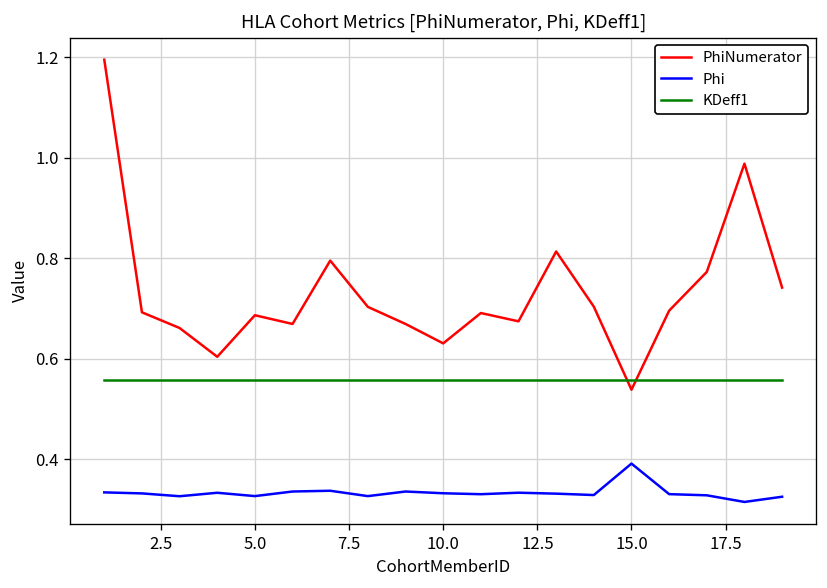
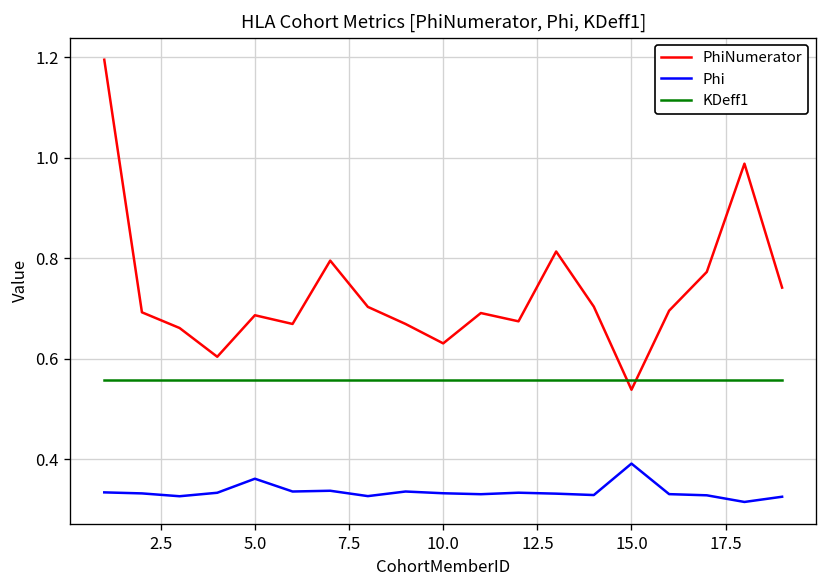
Phi, 5.0: 0.33 -> 0.36
